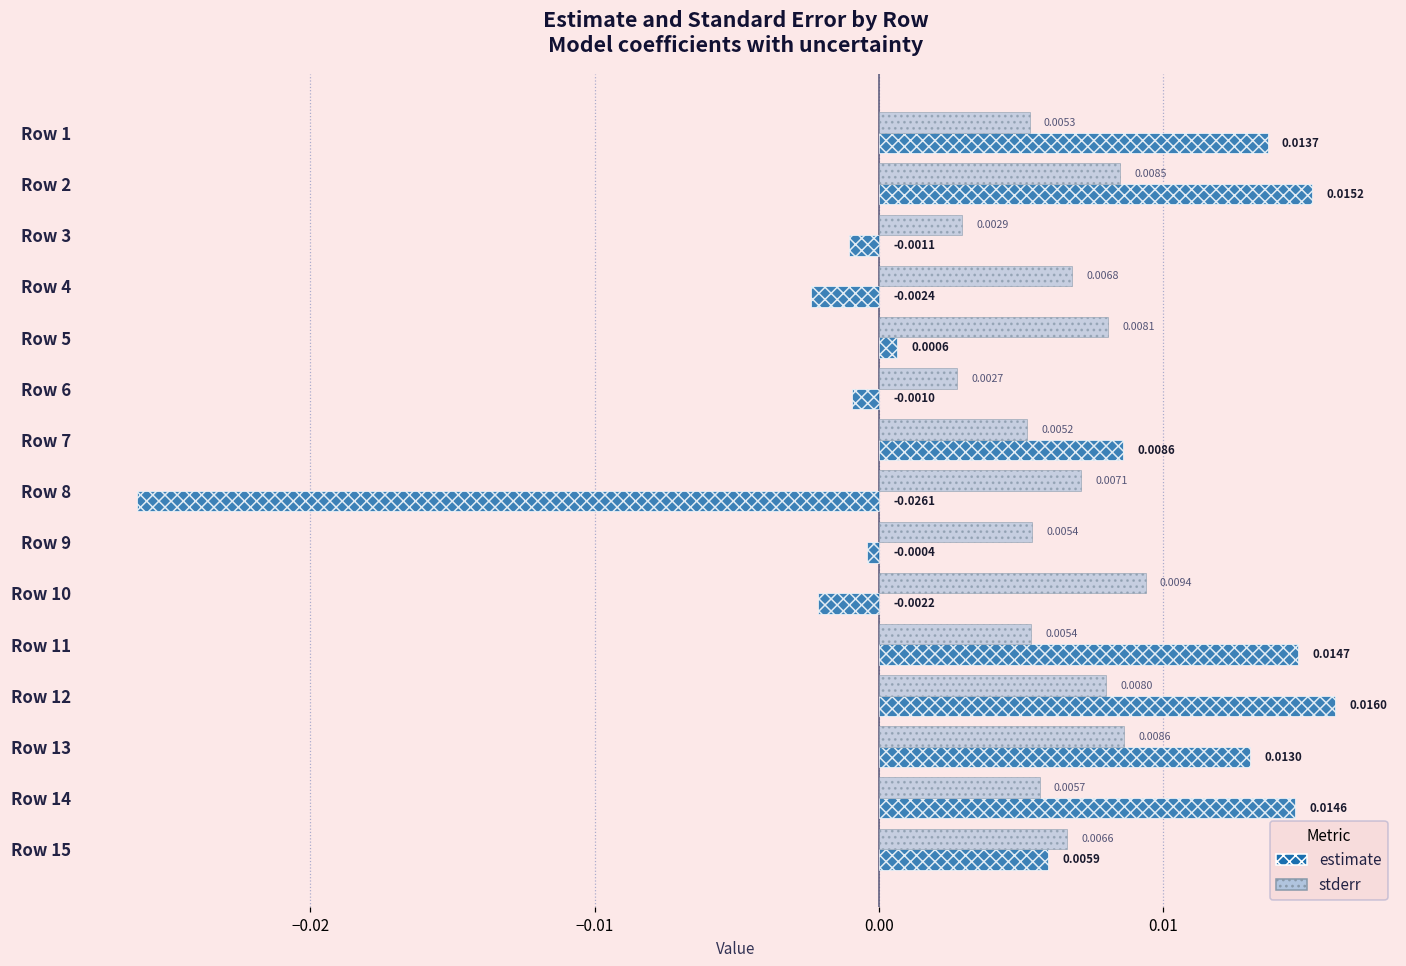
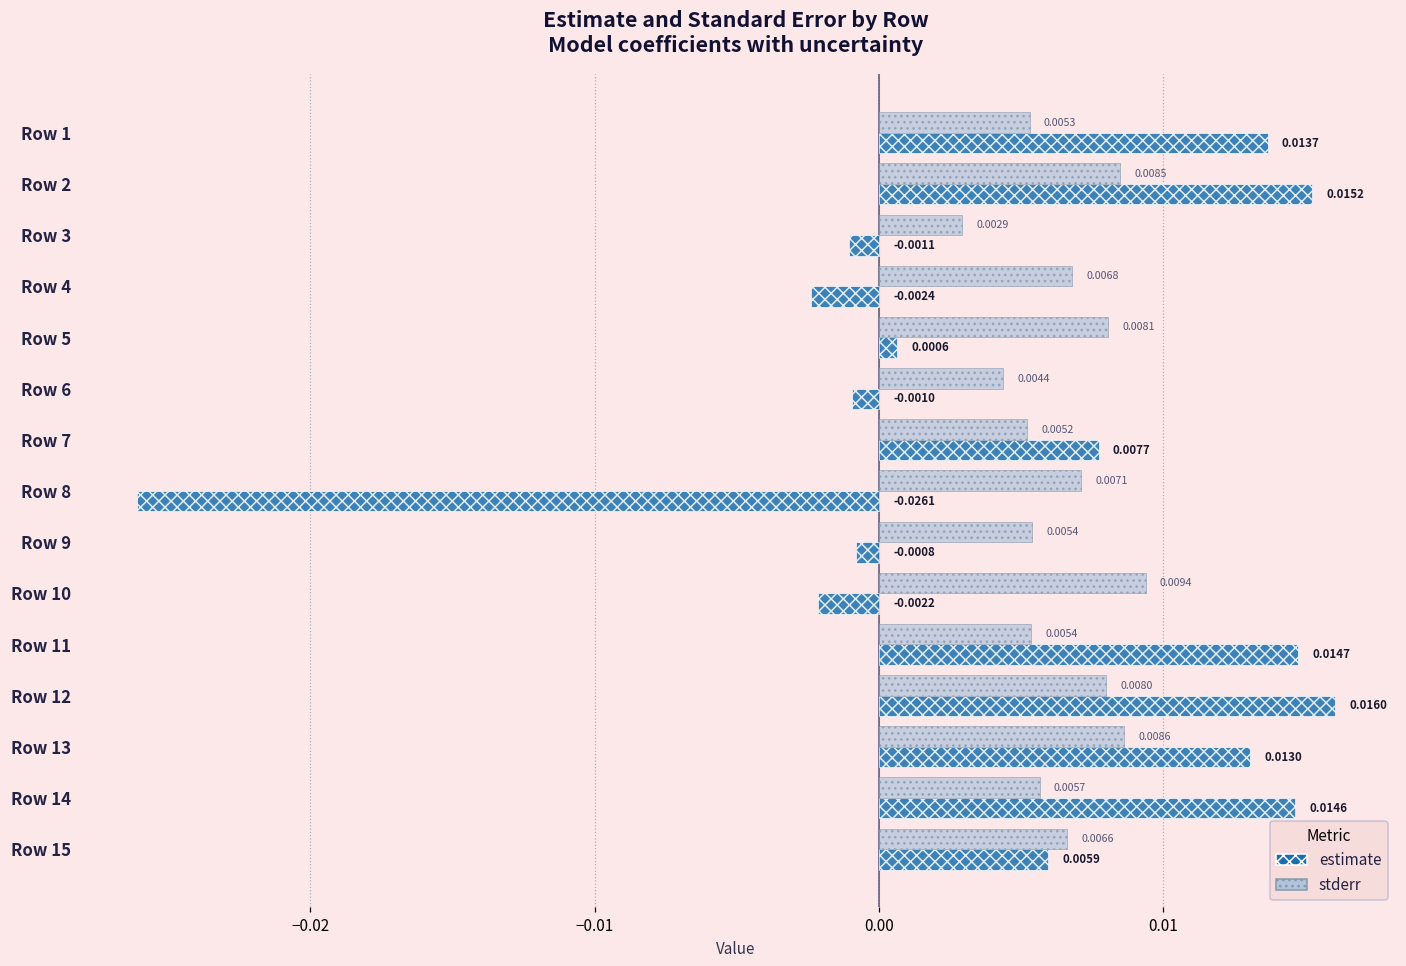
stderr, Row 6: 0.0027 -> 0.0044
estimate, Row 7: 0.0086 -> 0.0077
estimate, Row 9: -0.0004 -> -0.0008
